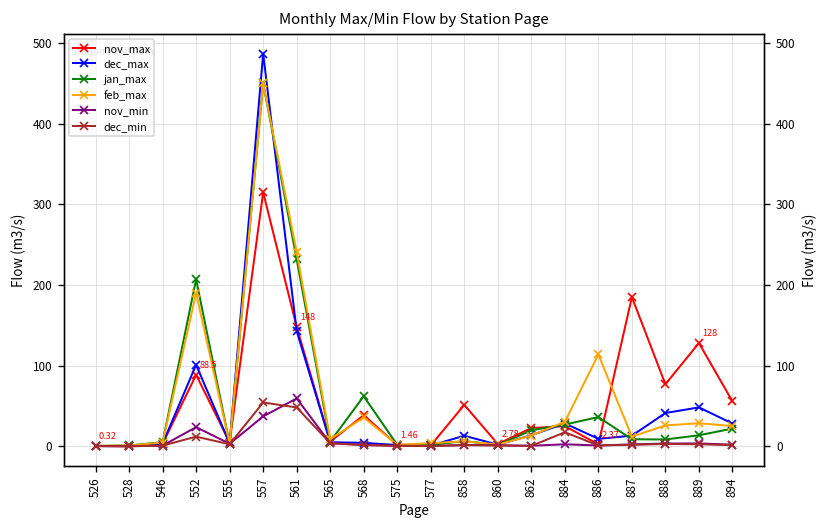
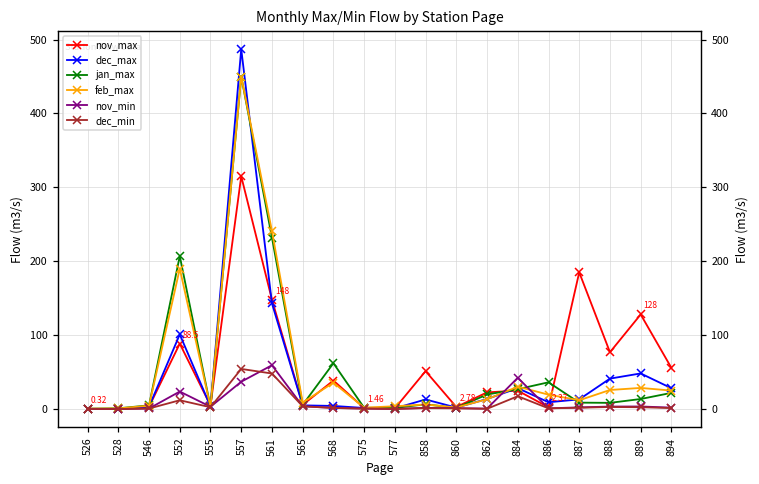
nov_min, 884: 0 -> 40
feb_max, 886: 110 -> 20
